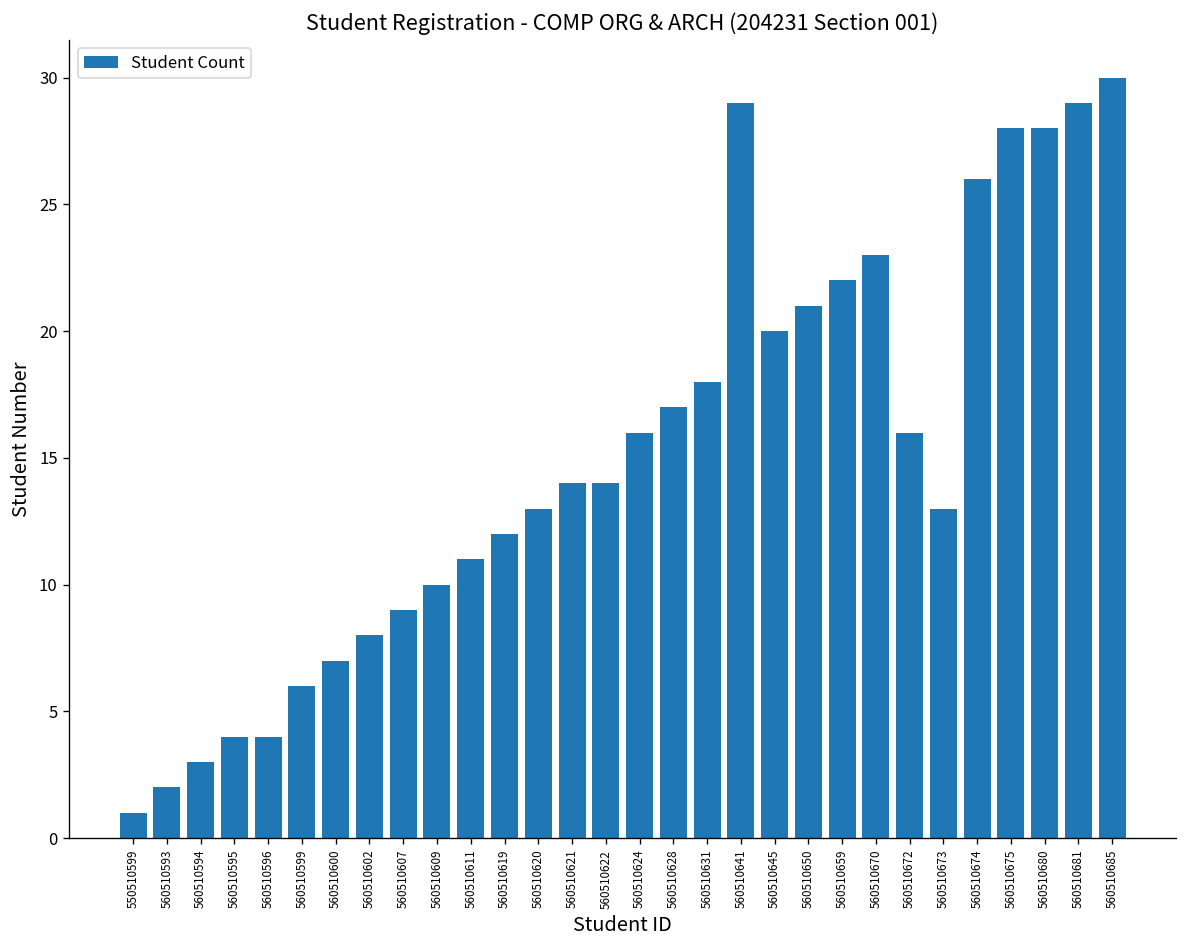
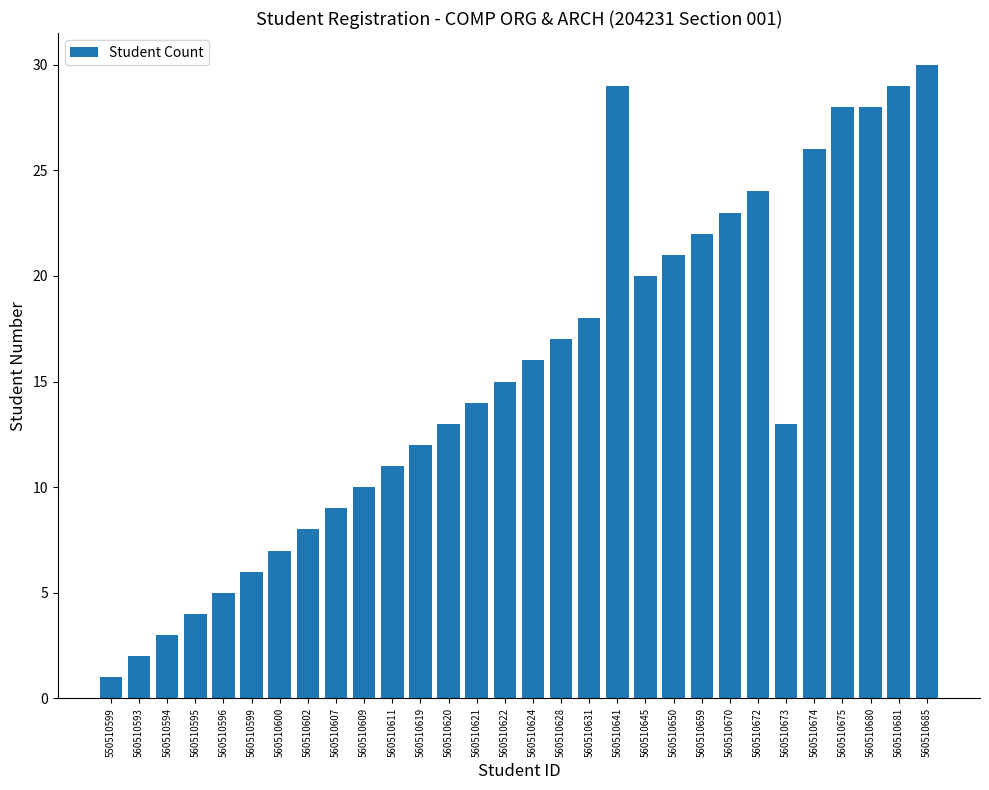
560510596: 4 -> 5
560510622: 14 -> 15
560510672: 16 -> 24
